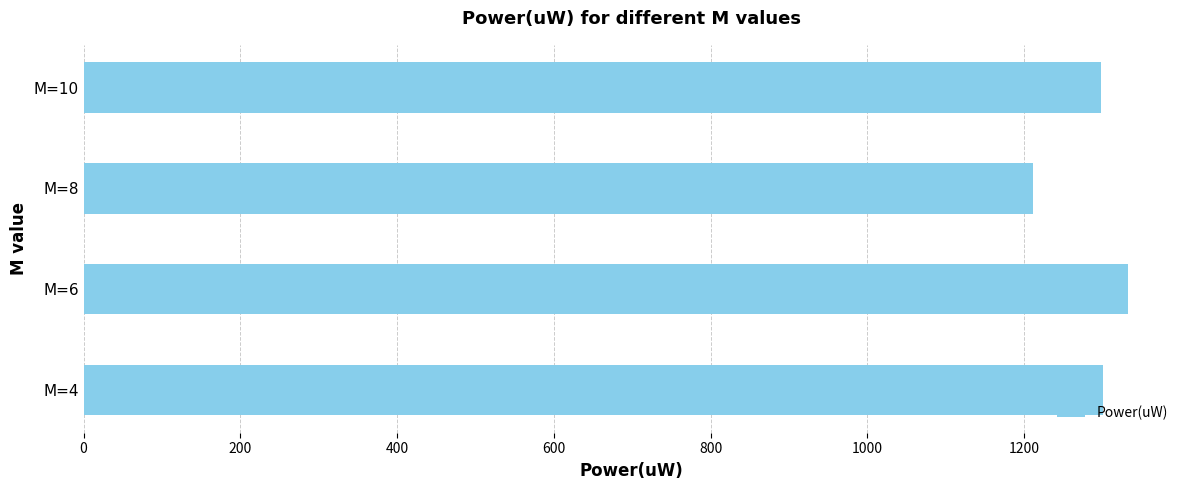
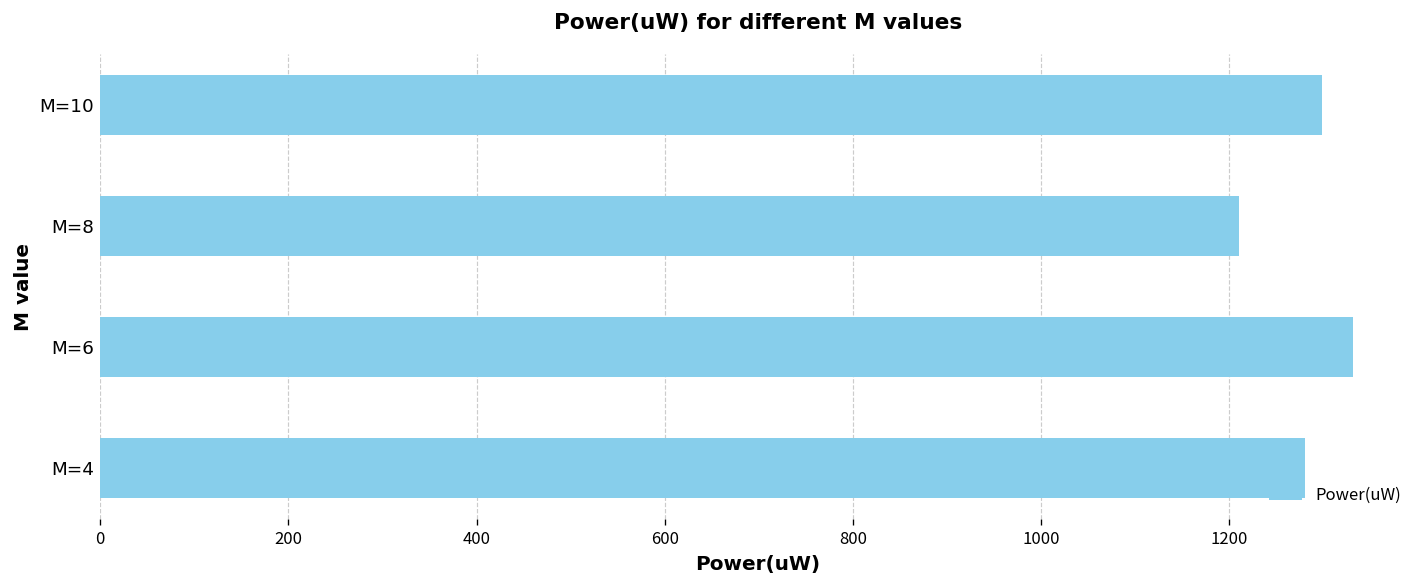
M=4: 1300 -> 1280
